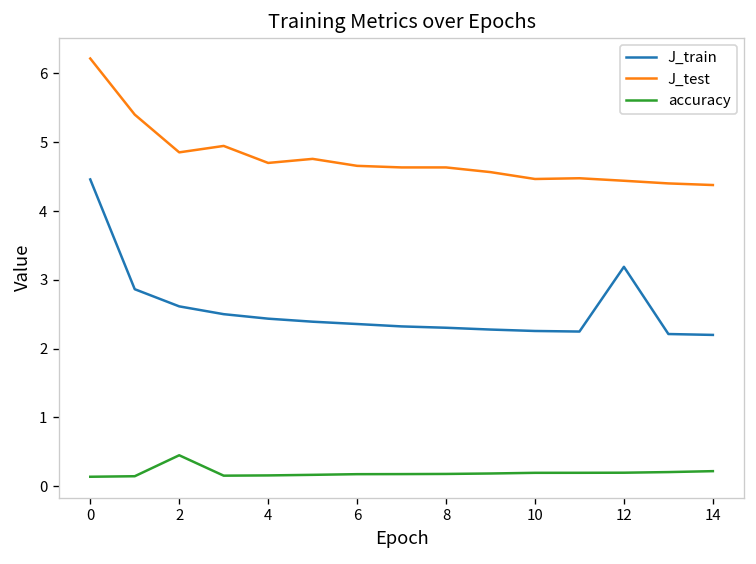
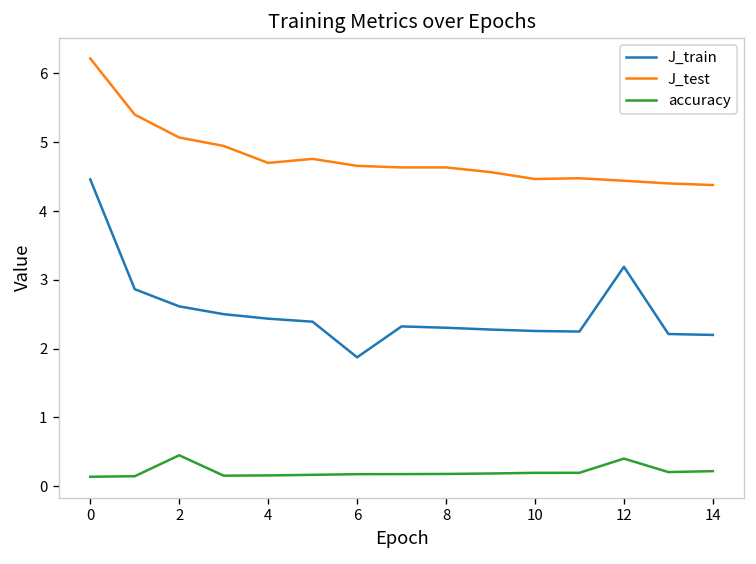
J_test, 2: 4.9 -> 5.1
J_train, 6: 2.4 -> 1.9
accuracy, 12: 0.2 -> 0.4
